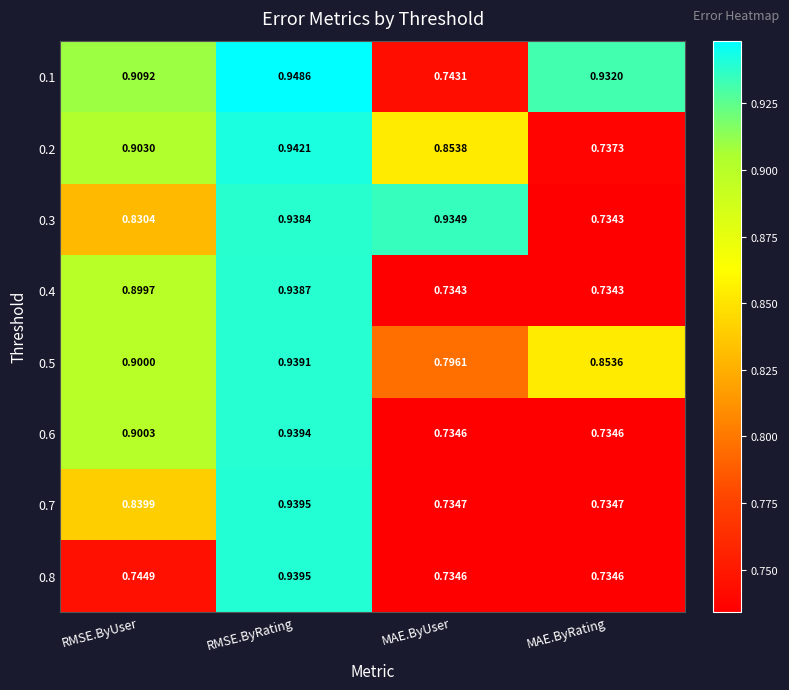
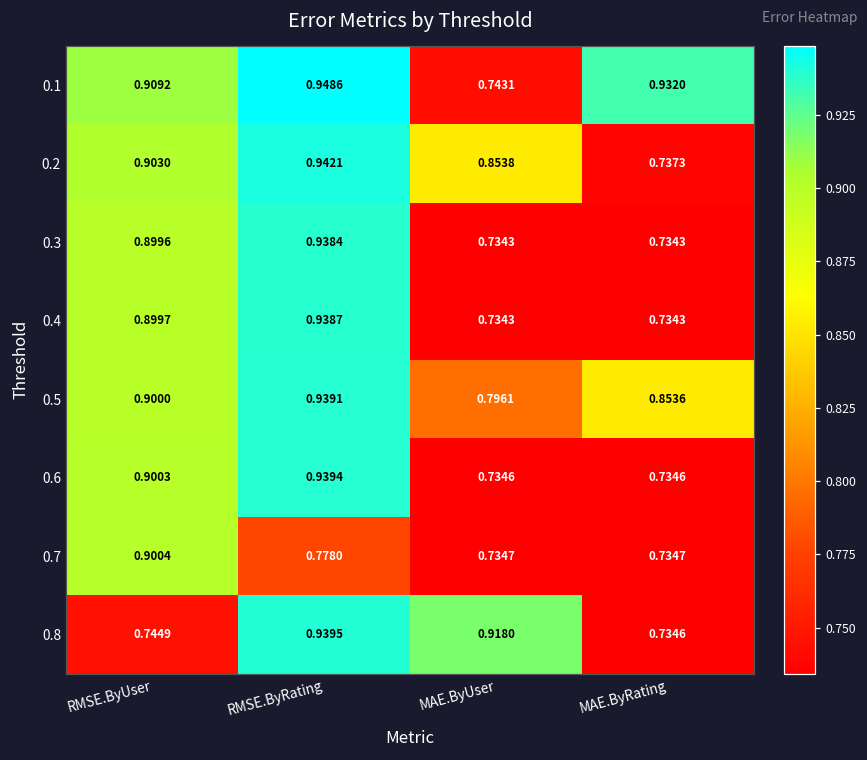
0.3, RMSE.ByUser: 0.8304 -> 0.8996
0.3, MAE.ByUser: 0.9349 -> 0.7343
0.7, RMSE.ByUser: 0.8399 -> 0.9004
0.7, RMSE.ByRating: 0.9395 -> 0.7780
0.8, MAE.ByUser: 0.7346 -> 0.9180
